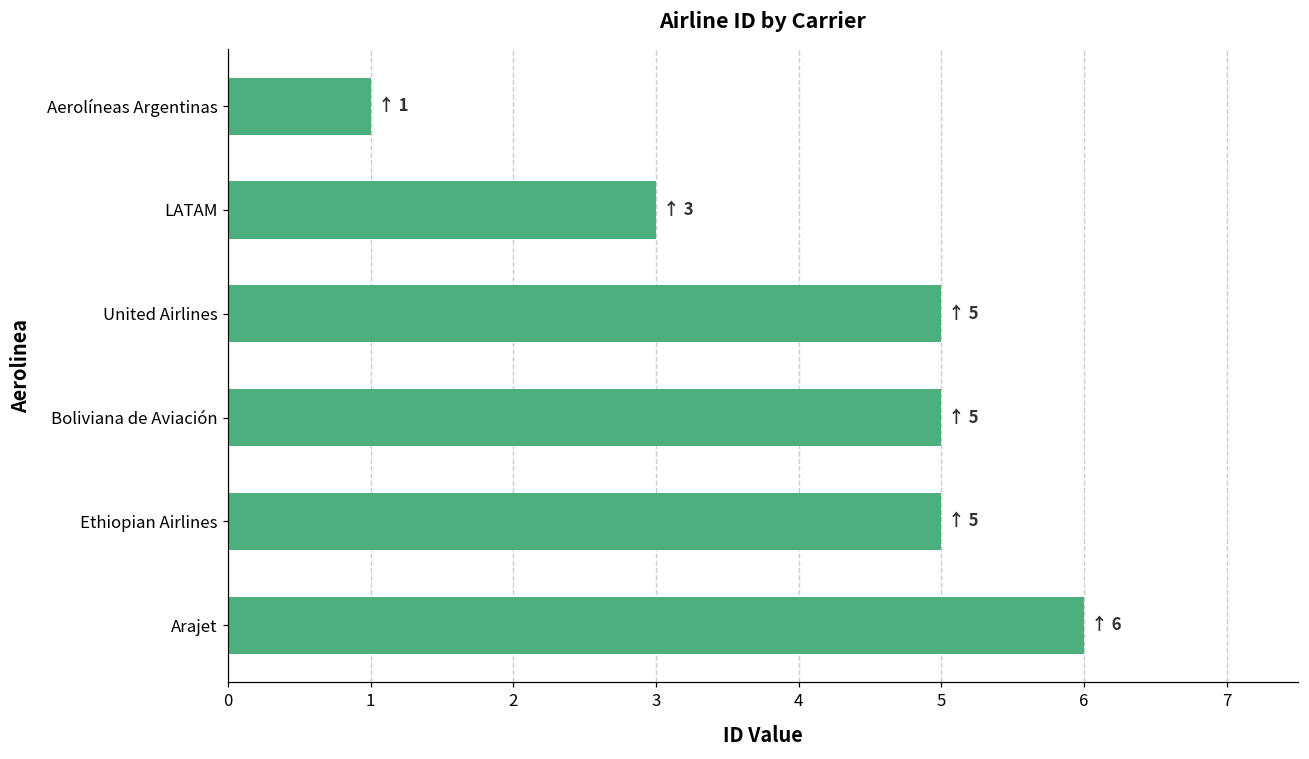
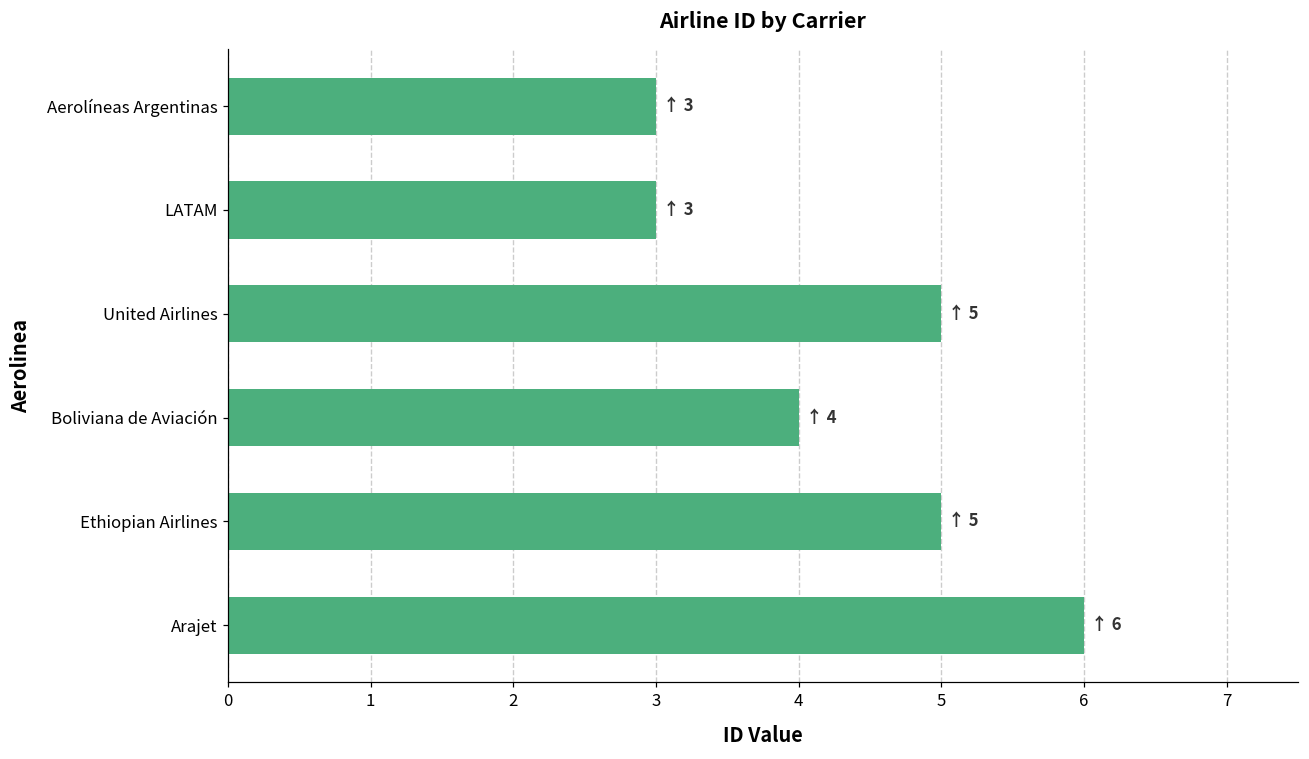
Aerolíneas Argentinas: 1 -> 3
Boliviana de Aviación: 5 -> 4
